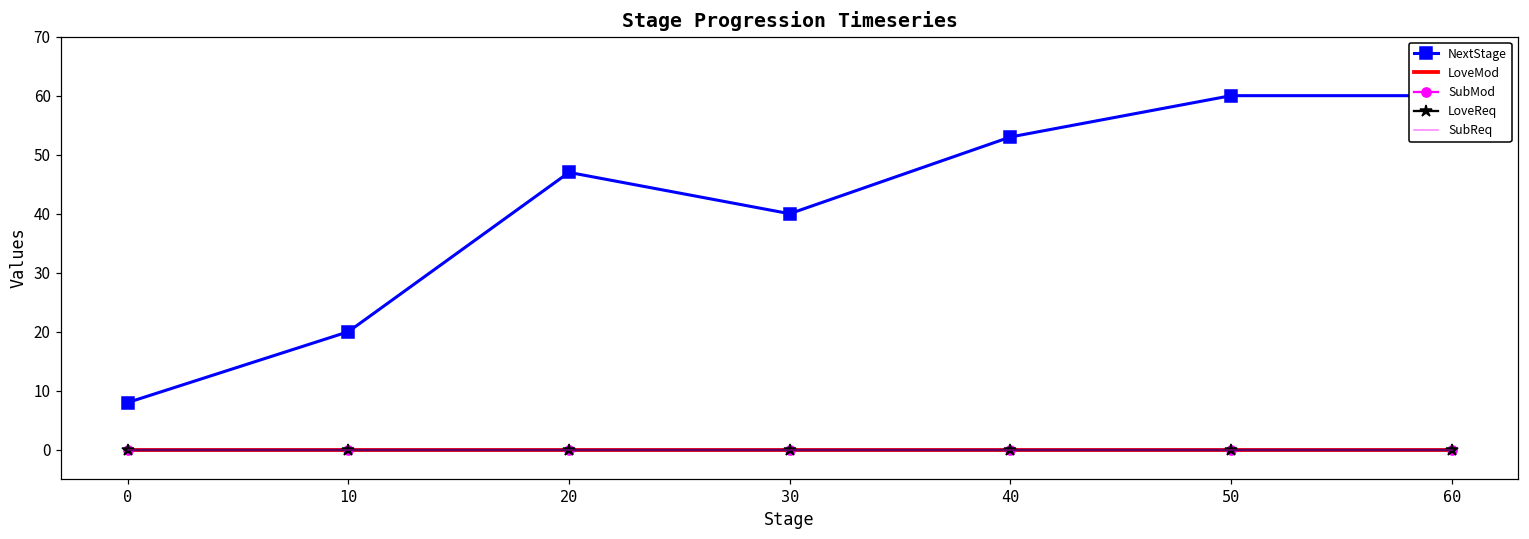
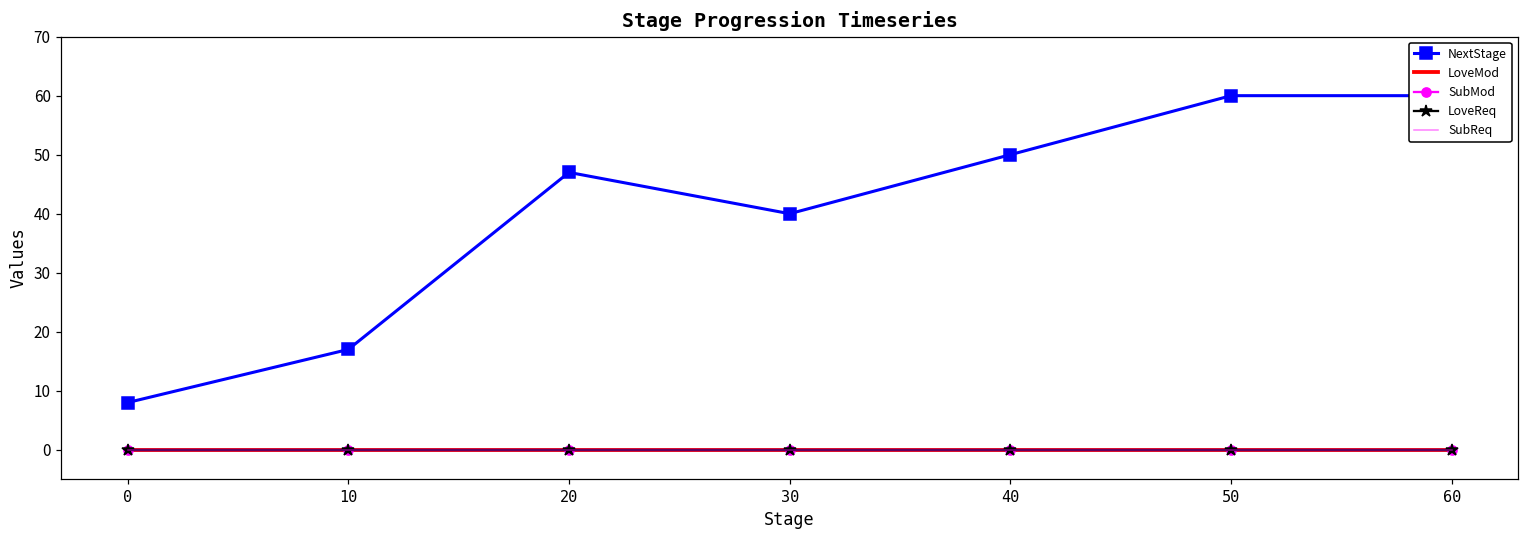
NextStage, 10: 20 -> 17
NextStage, 40: 53 -> 50
